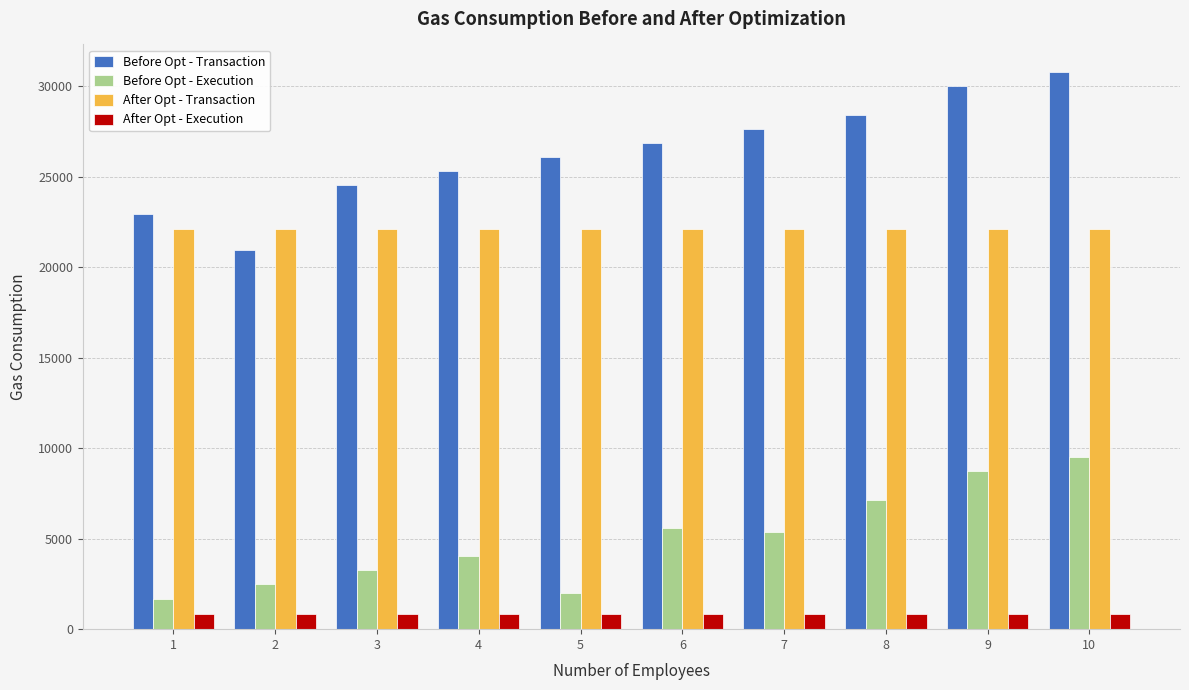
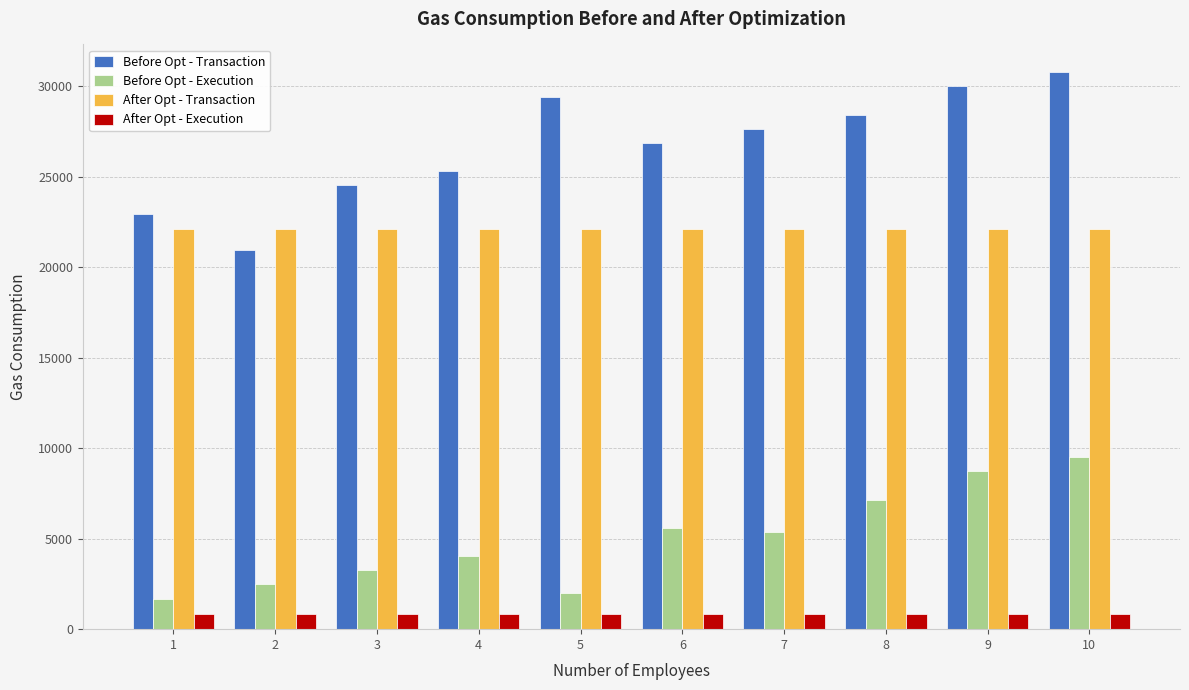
Before Opt - Transaction, 5: 26100 -> 29400
